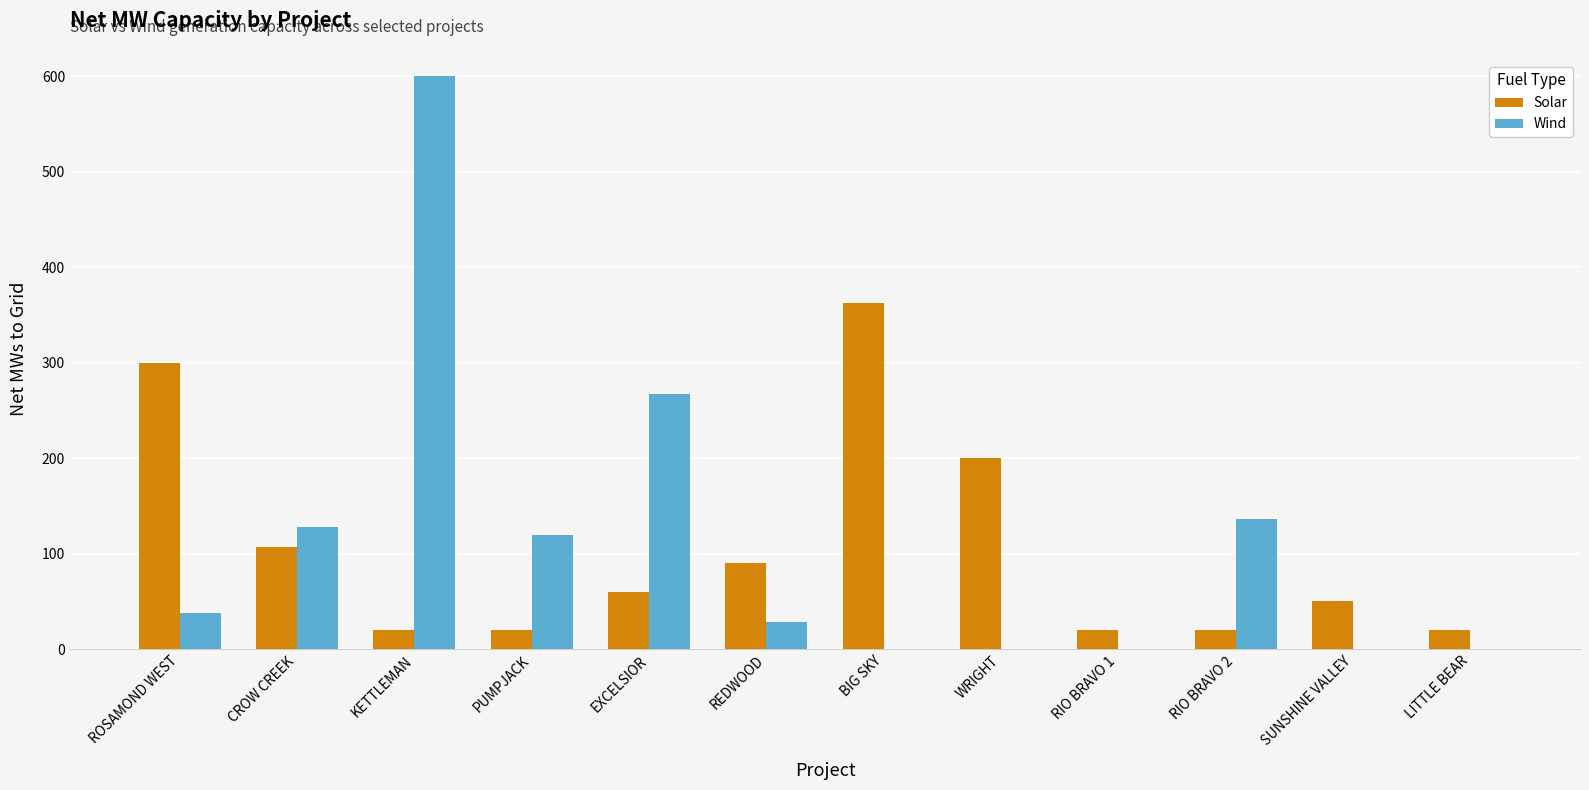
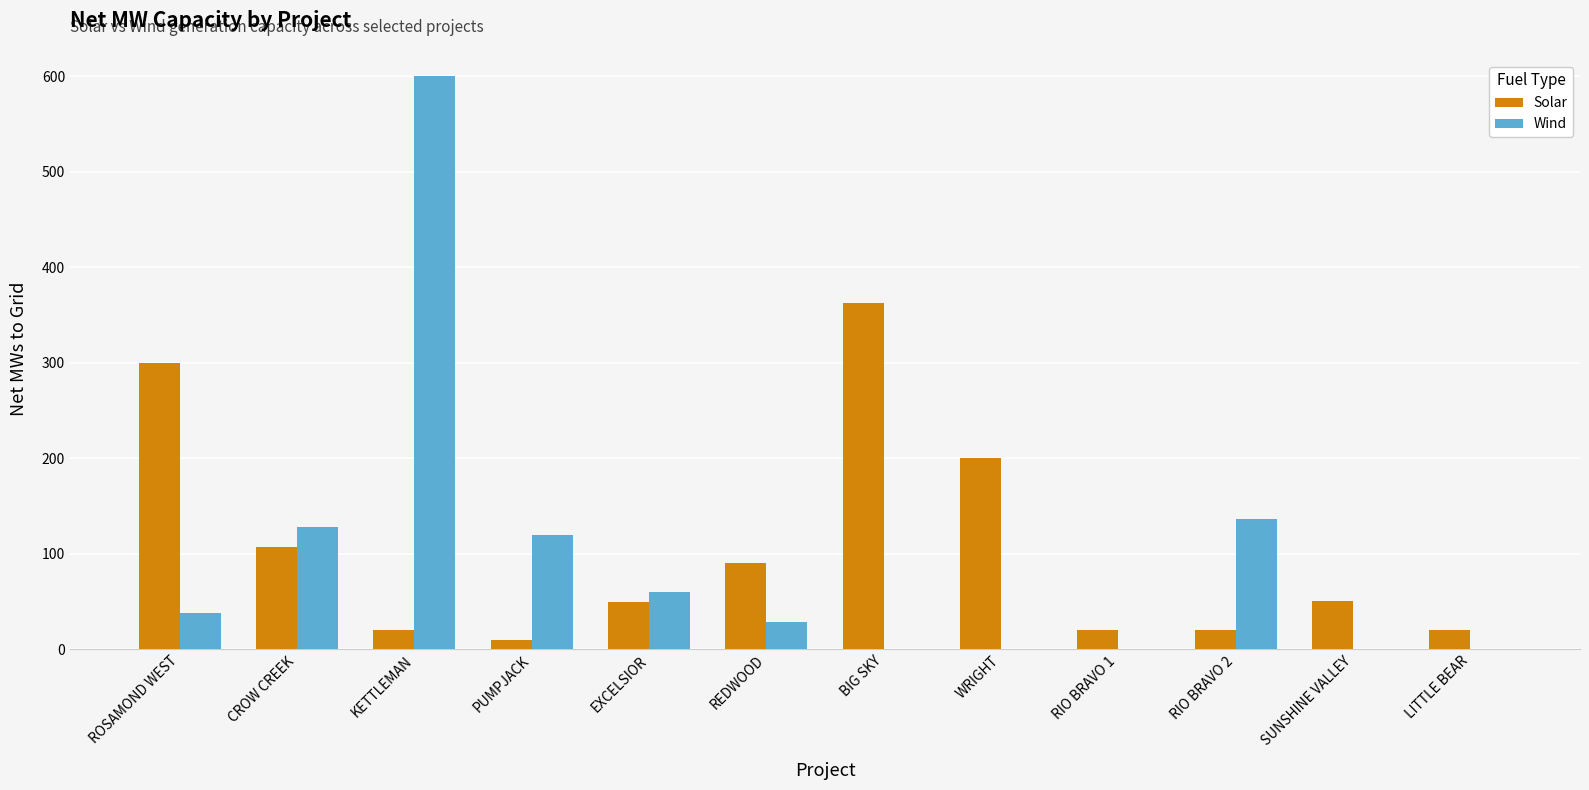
Solar, PUMPJACK: 20 -> 10
Solar, EXCELSIOR: 60 -> 50
Wind, EXCELSIOR: 270 -> 60
